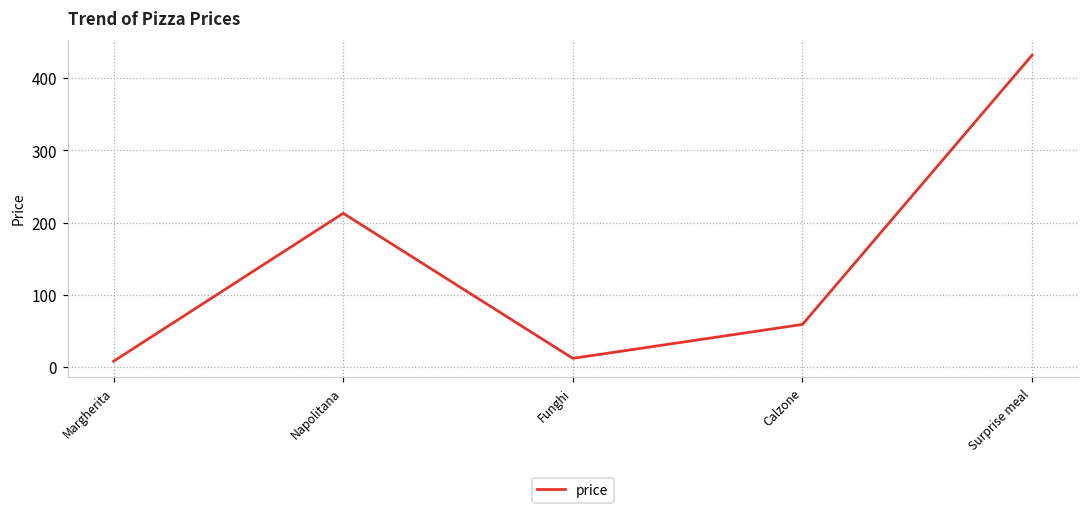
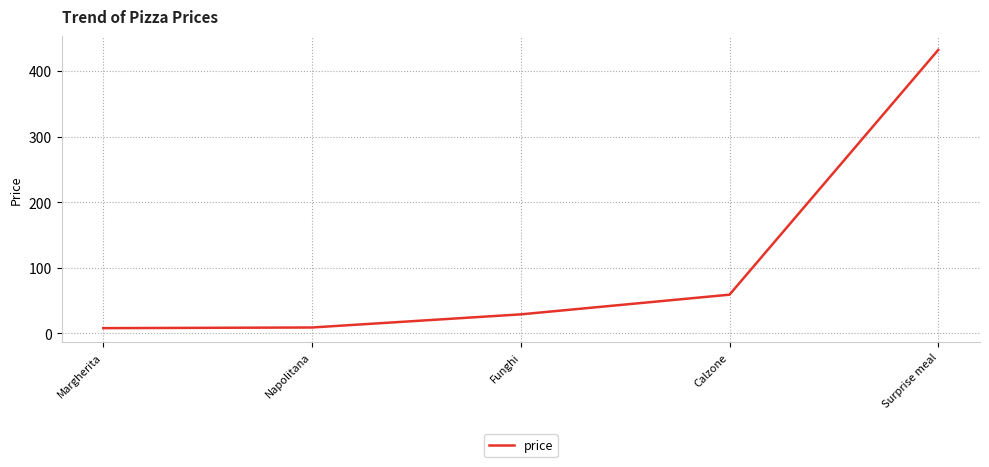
Napolitana: 210 -> 10
Funghi: 10 -> 30
